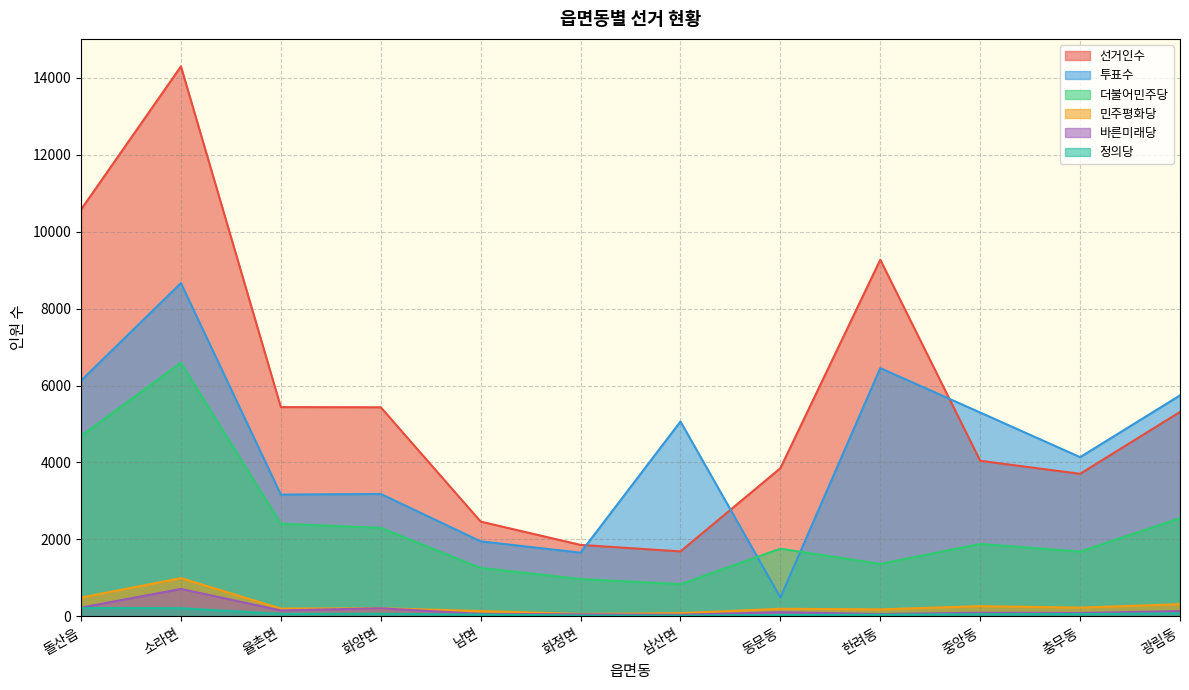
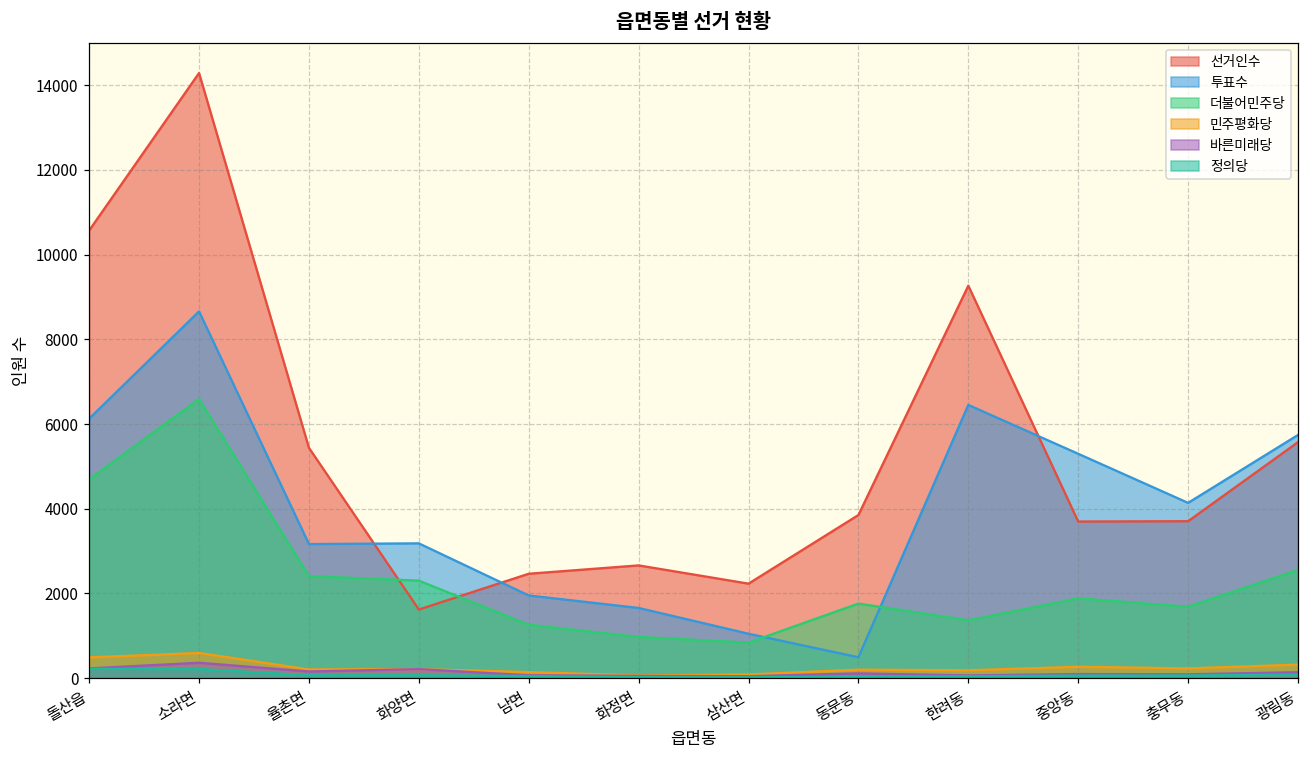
민주평화당, 소라면: 1000 -> 600
바른미래당, 소라면: 700 -> 400
선거인수, 화양면: 5400 -> 1600
선거인수, 화정면: 1900 -> 2700
선거인수, 삼산면: 1700 -> 2200
투표수, 삼산면: 5100 -> 1000
선거인수, 중앙동: 4000 -> 3700
선거인수, 광림동: 5300 -> 5600
